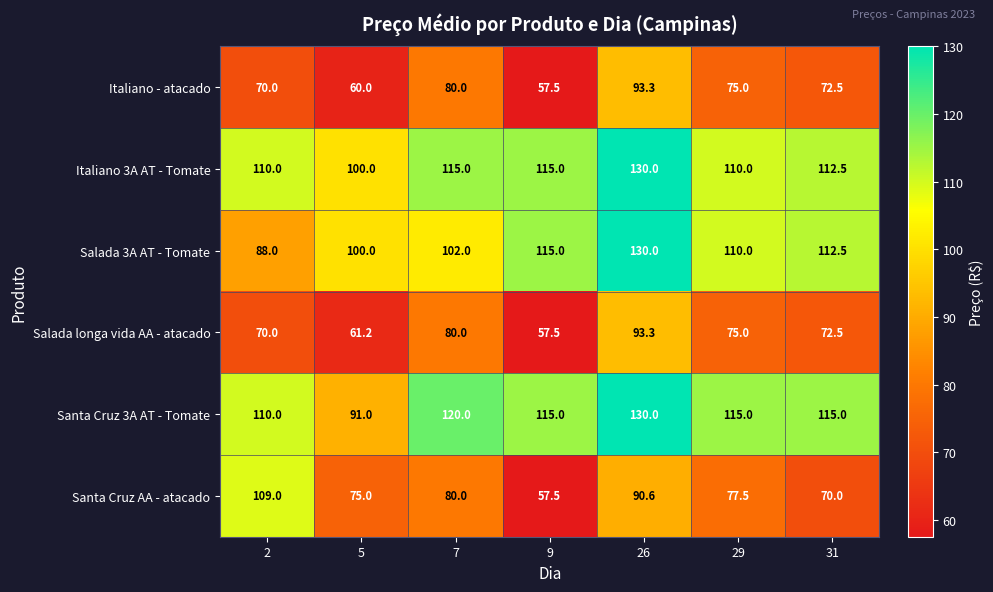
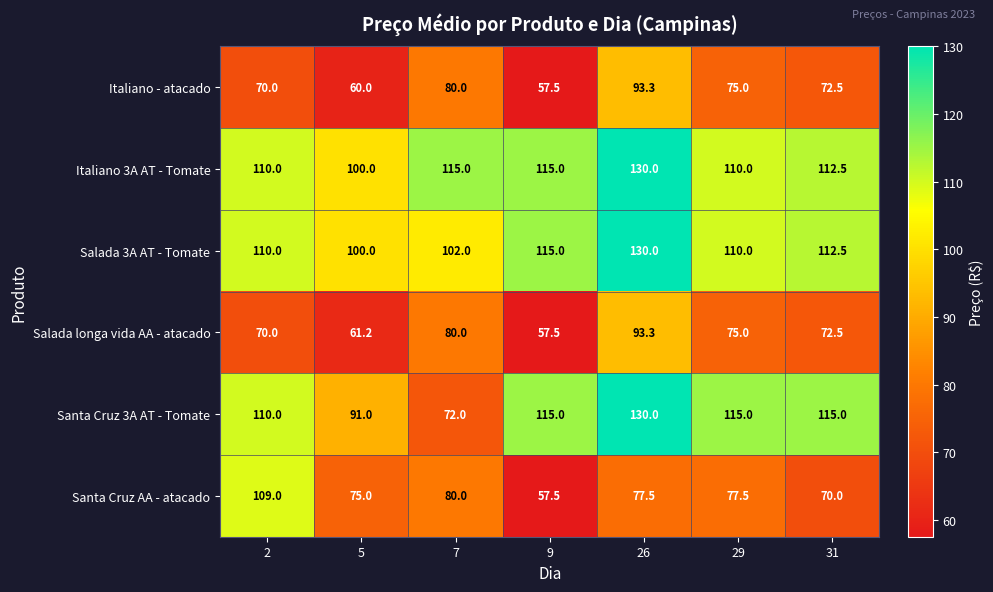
Salada 3A AT - Tomate, 2: 88.0 -> 110.0
Santa Cruz 3A AT - Tomate, 7: 120.0 -> 72.0
Santa Cruz AA - atacado, 26: 90.6 -> 77.5
